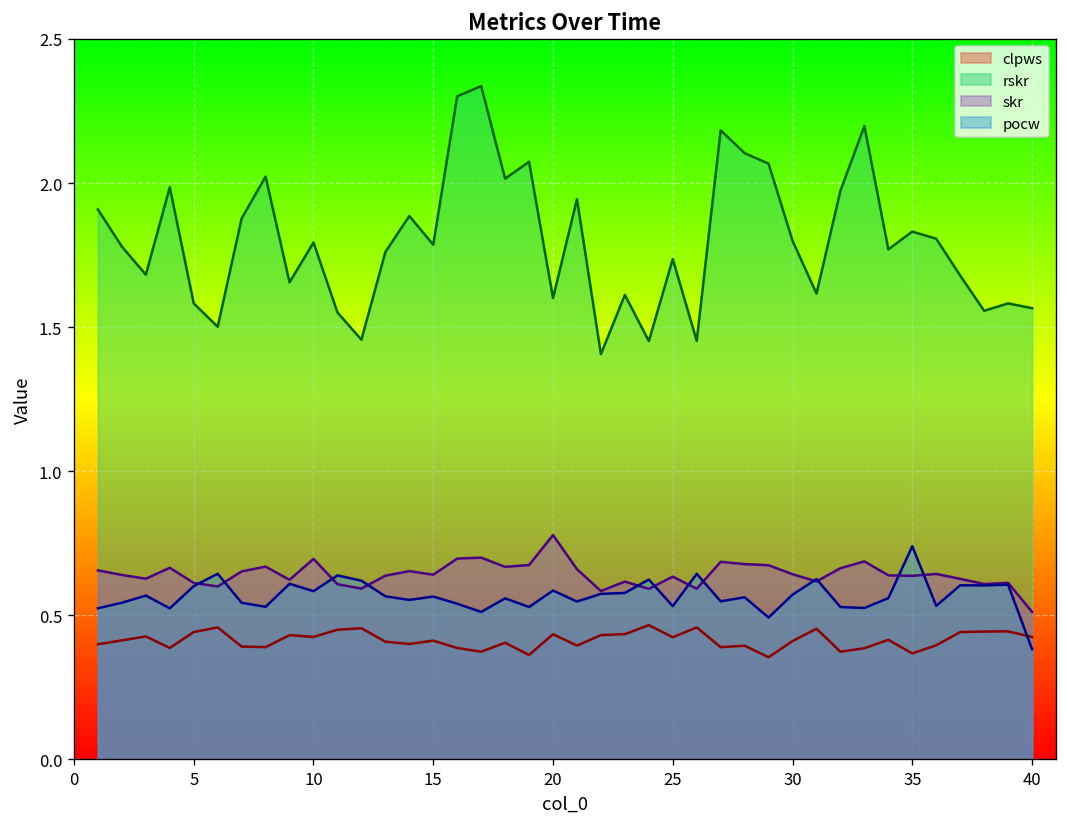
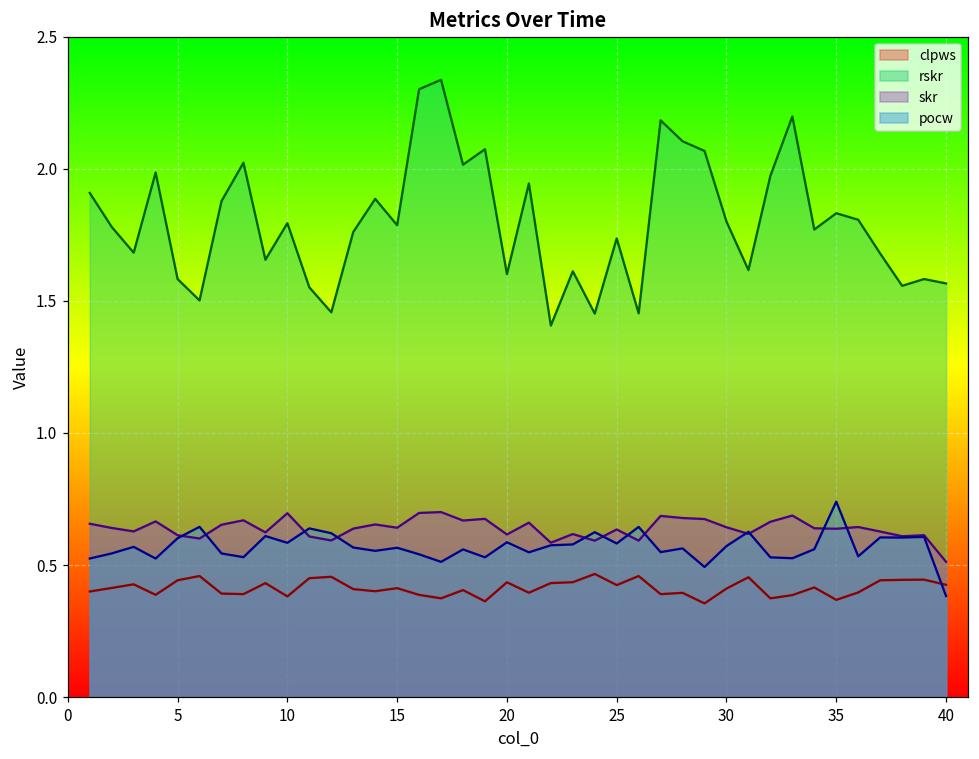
clpws, 10: 0.43 -> 0.38
skr, 20: 0.78 -> 0.62
pocw, 25: 0.53 -> 0.58
